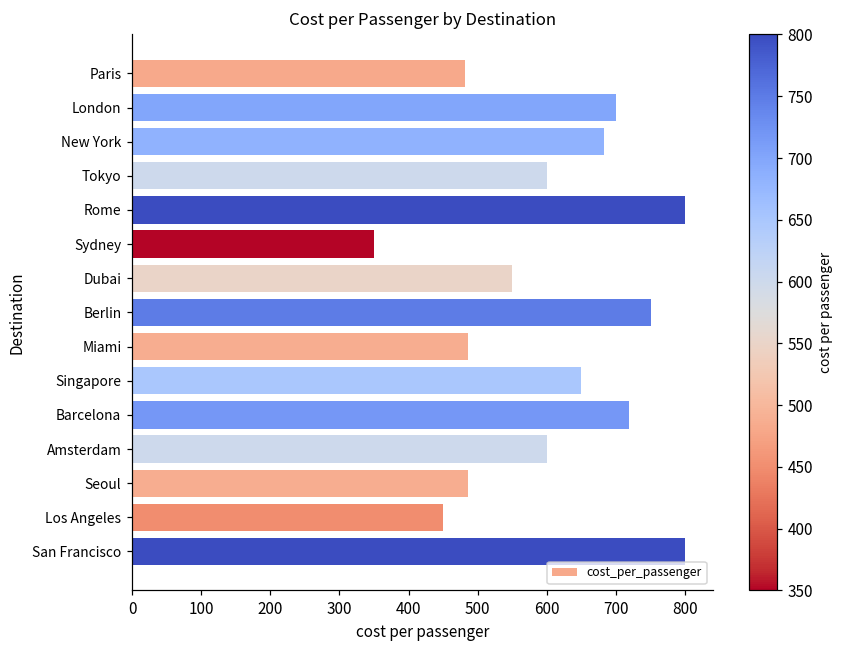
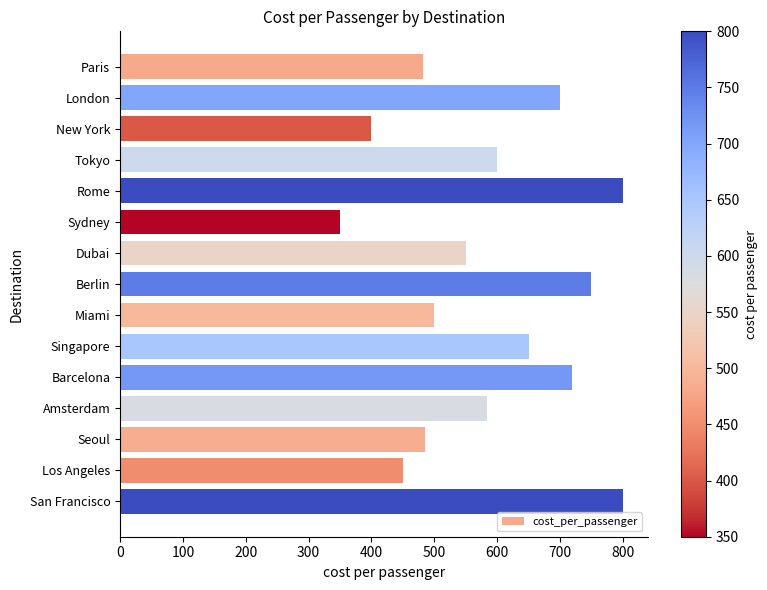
New York: 680 -> 400
Miami: 490 -> 500
Amsterdam: 600 -> 580
